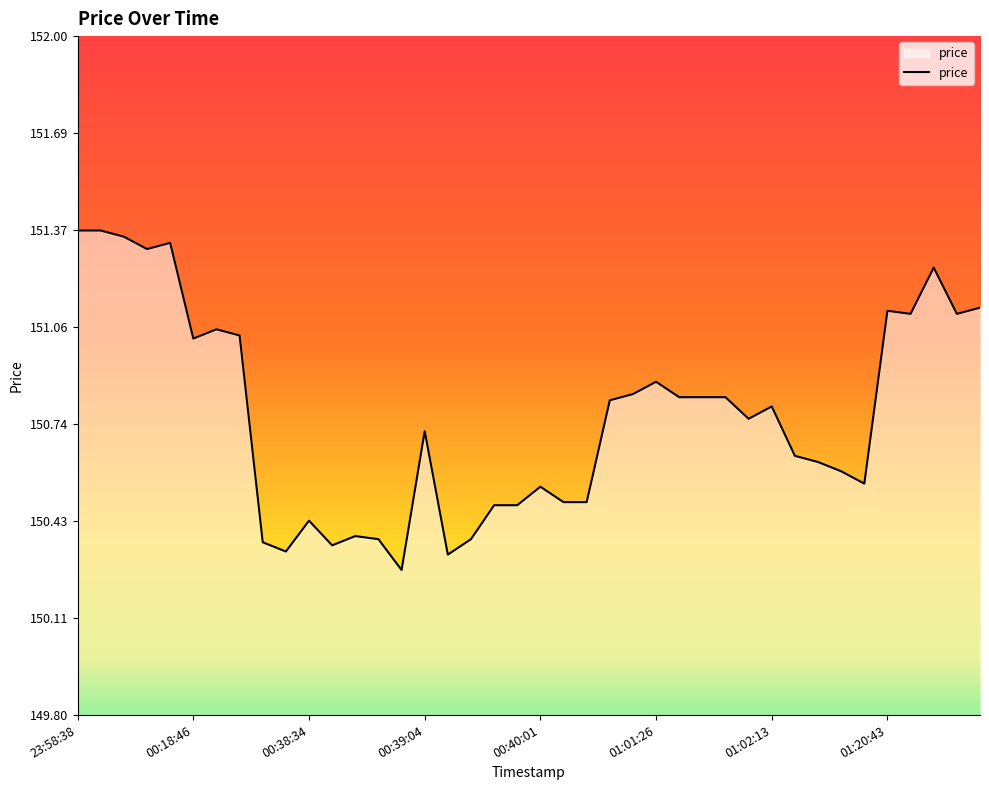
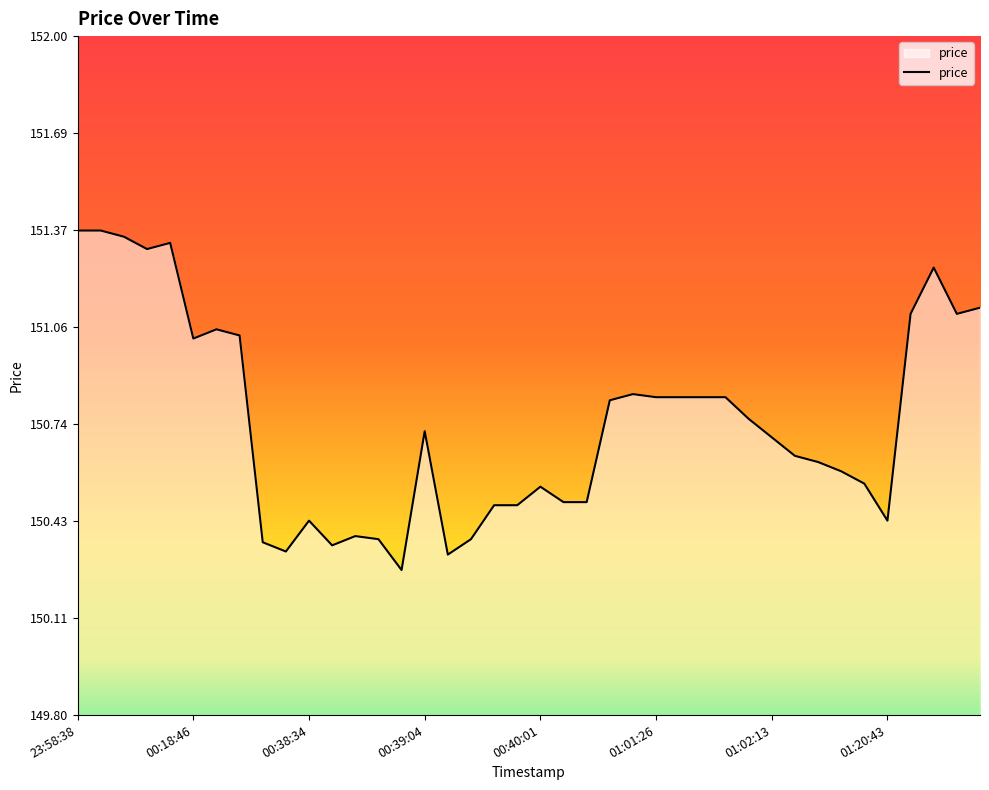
01:01:26: 150.88 -> 150.83
01:02:13: 150.8 -> 150.7
01:20:43: 151.11 -> 150.43
